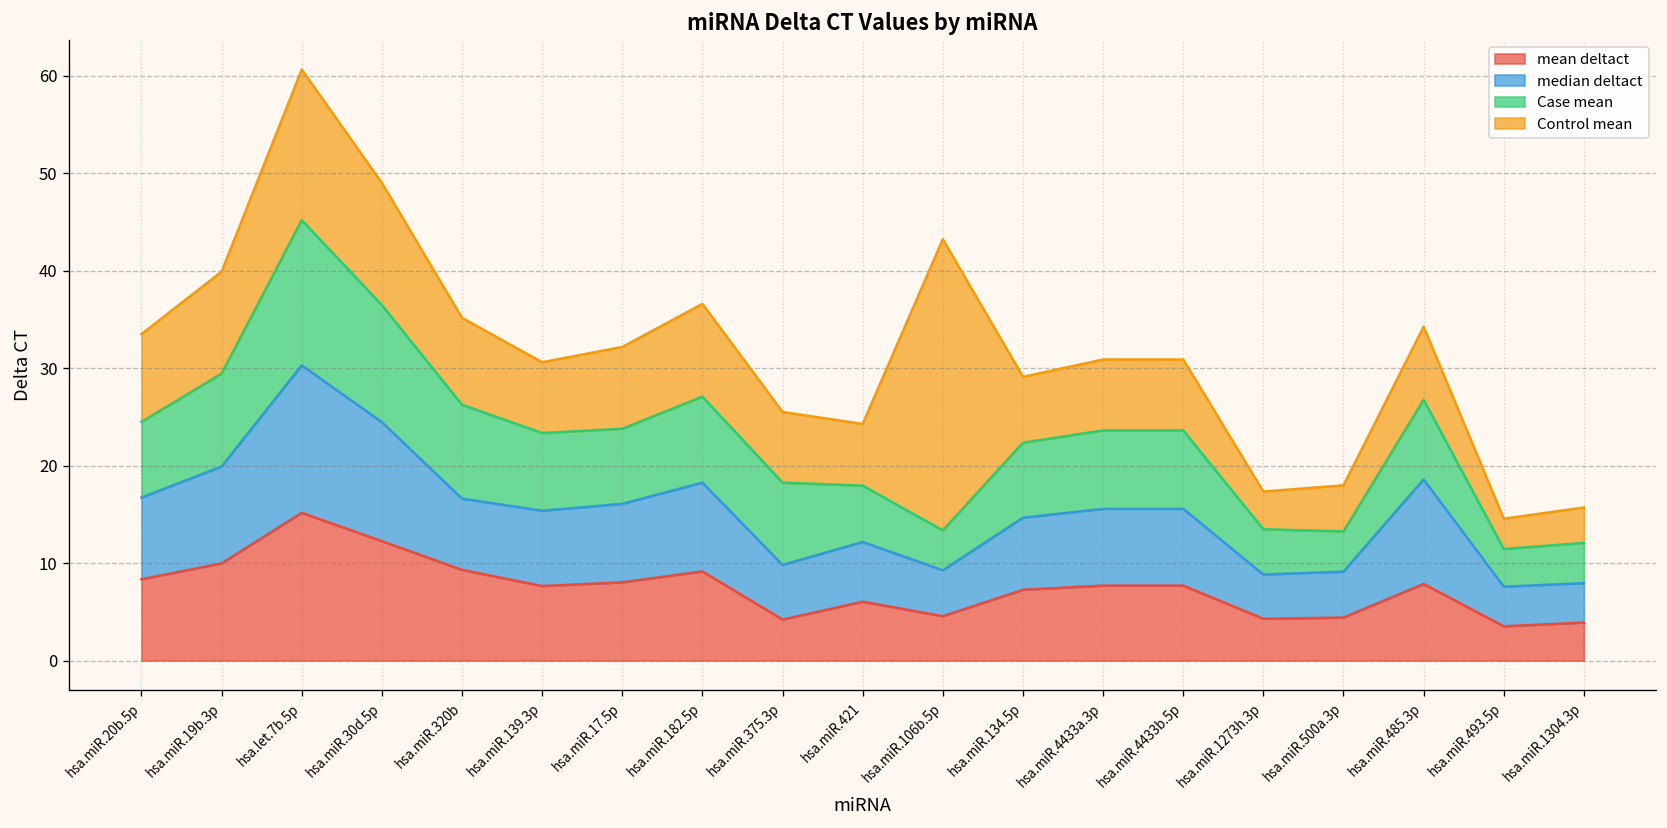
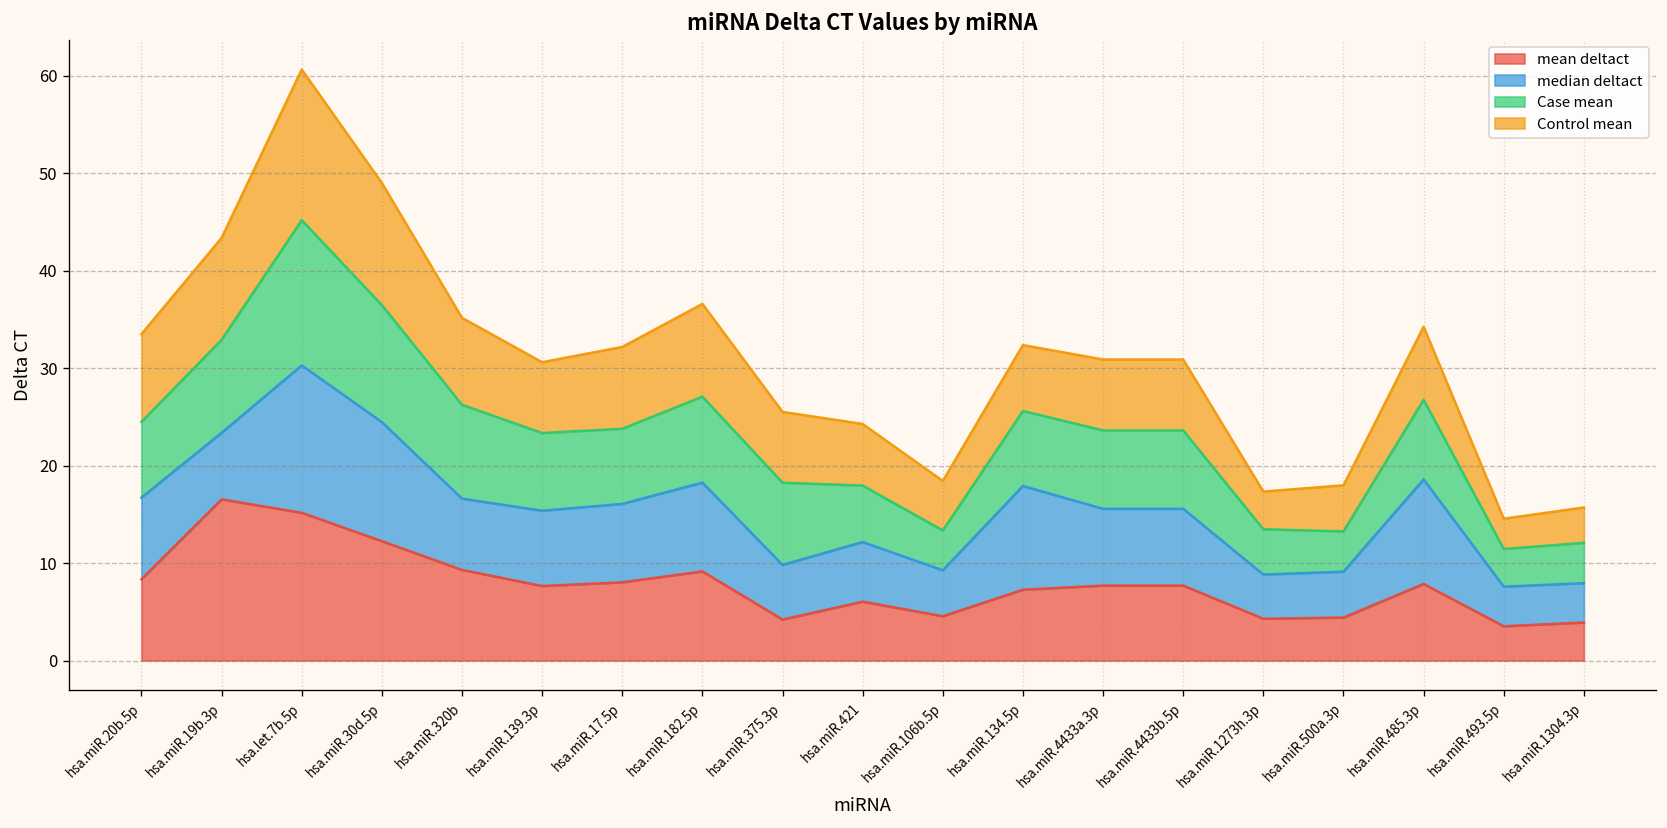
mean deltact, hsa.miR.19b.3p: 10 -> 17
median deltact, hsa.miR.19b.3p: 10 -> 7
Control mean, hsa.miR.106b.5p: 30 -> 5
median deltact, hsa.miR.134.5p: 7 -> 11
